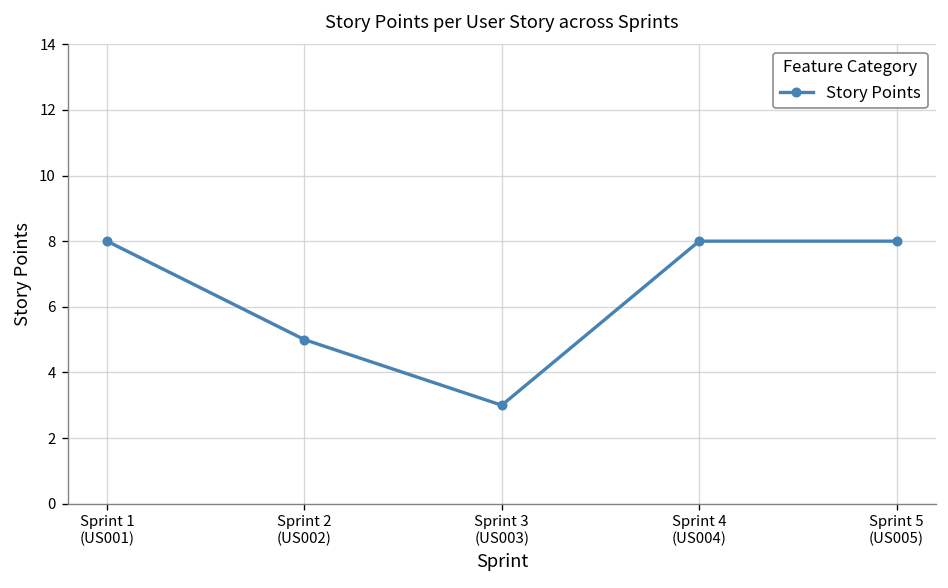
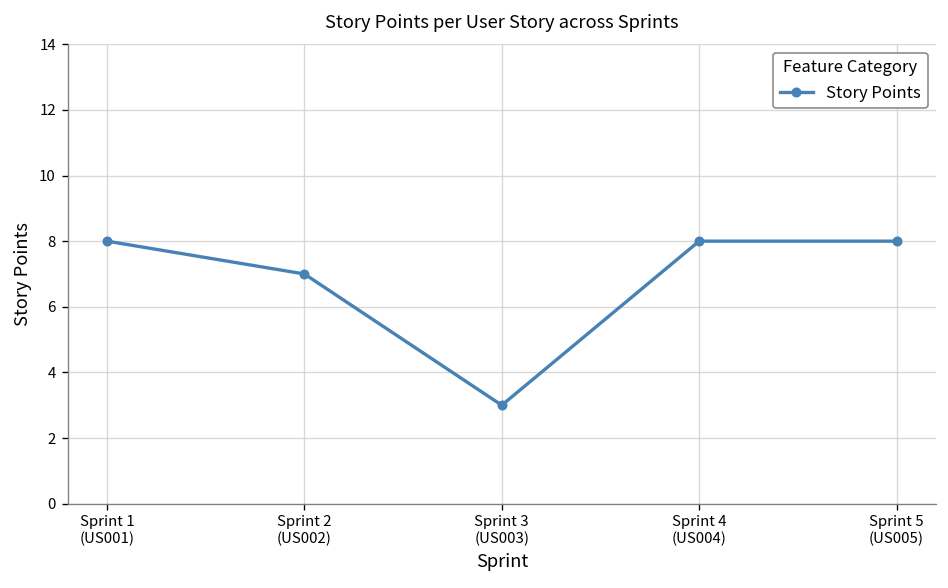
Sprint 2 (US002): 5 -> 7
